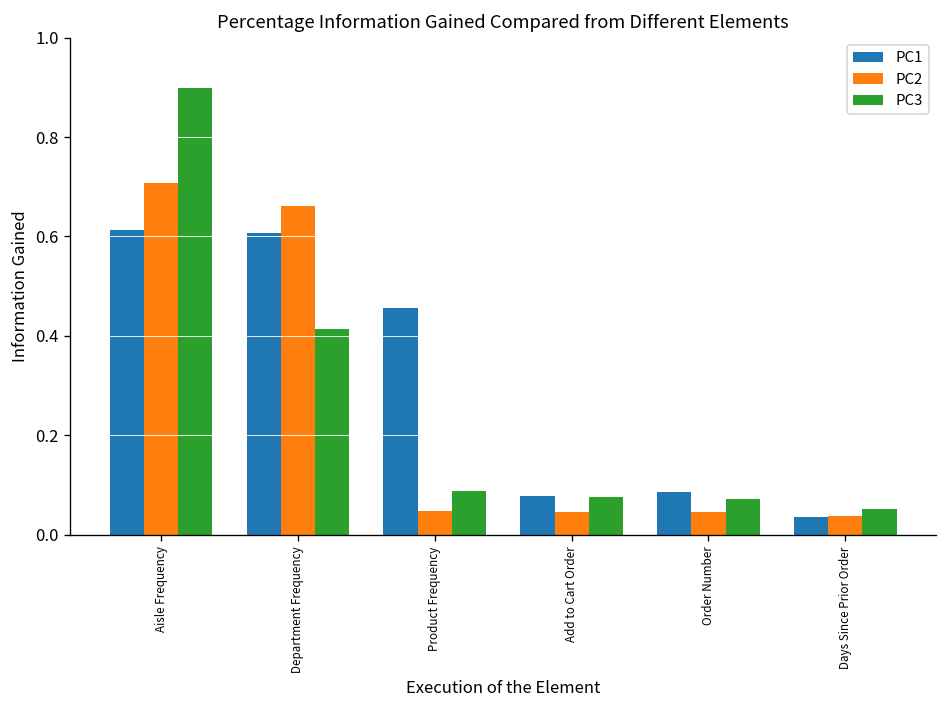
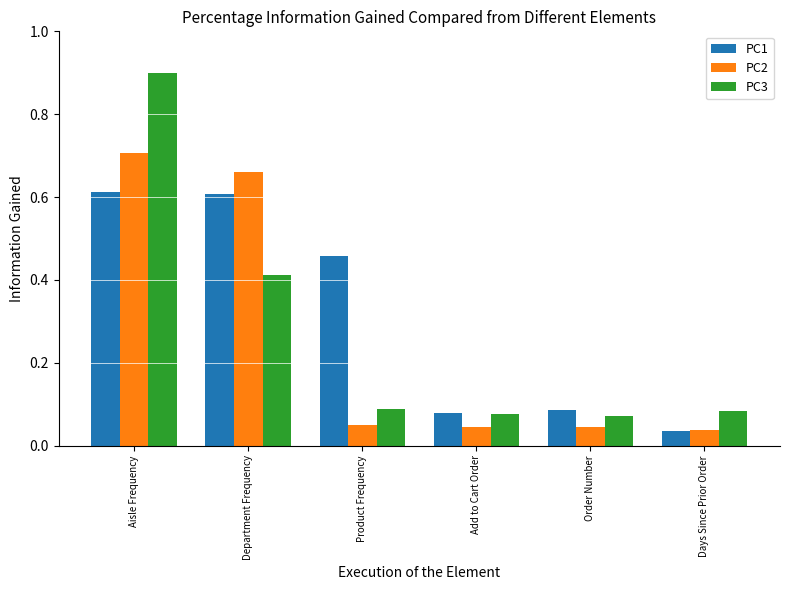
PC3, Days Since Prior Order: 0.05 -> 0.08
